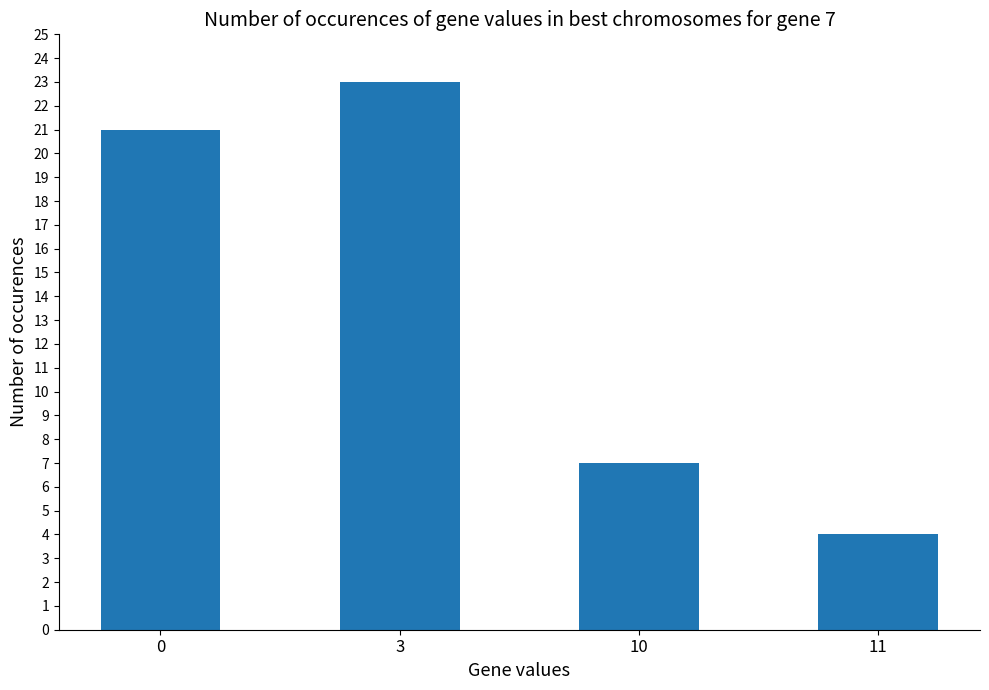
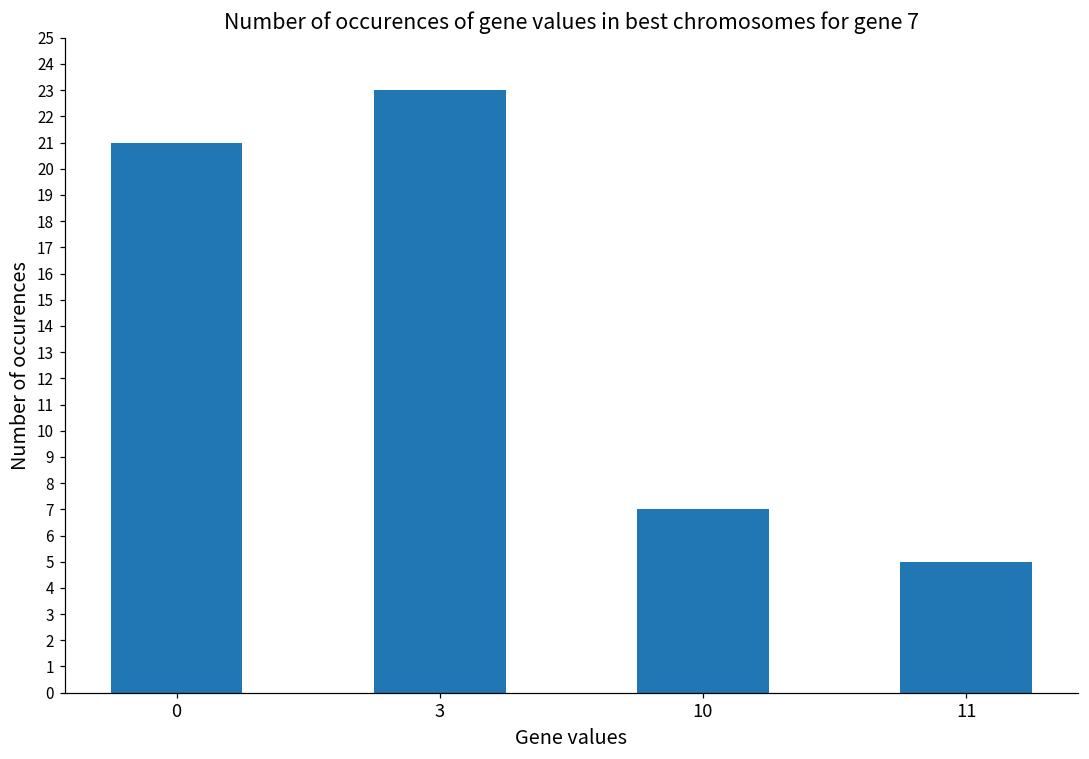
11: 4 -> 5
